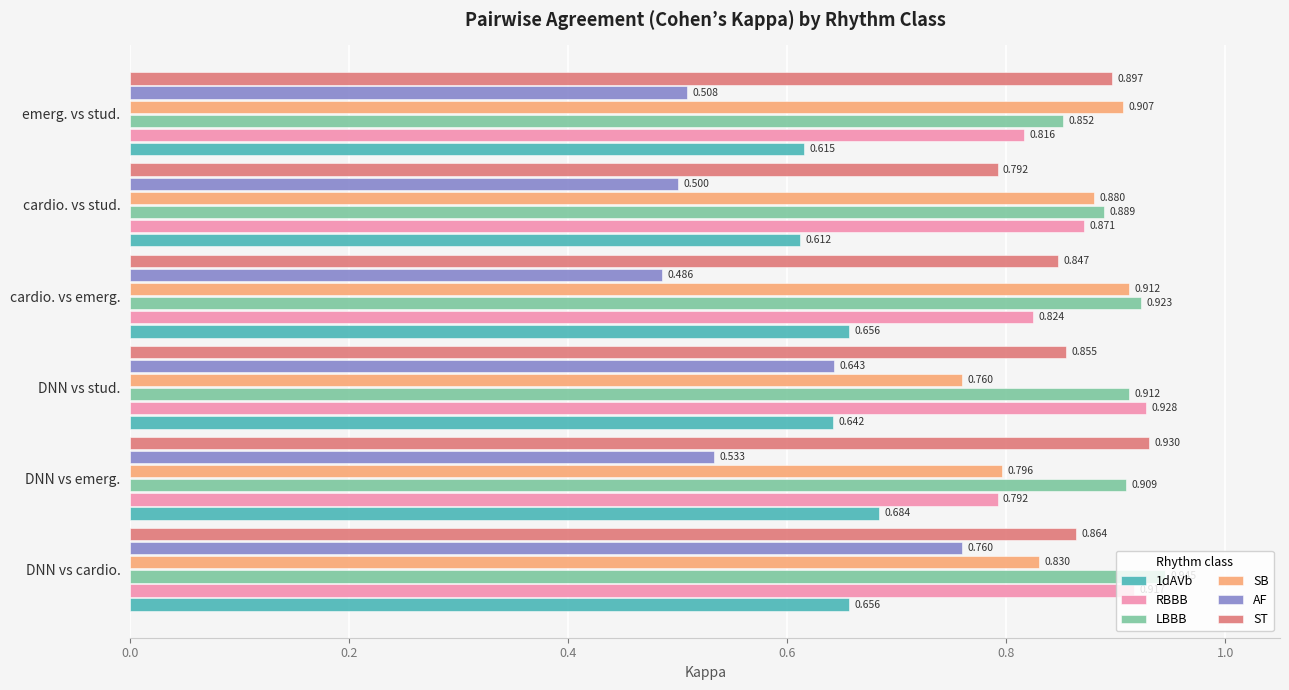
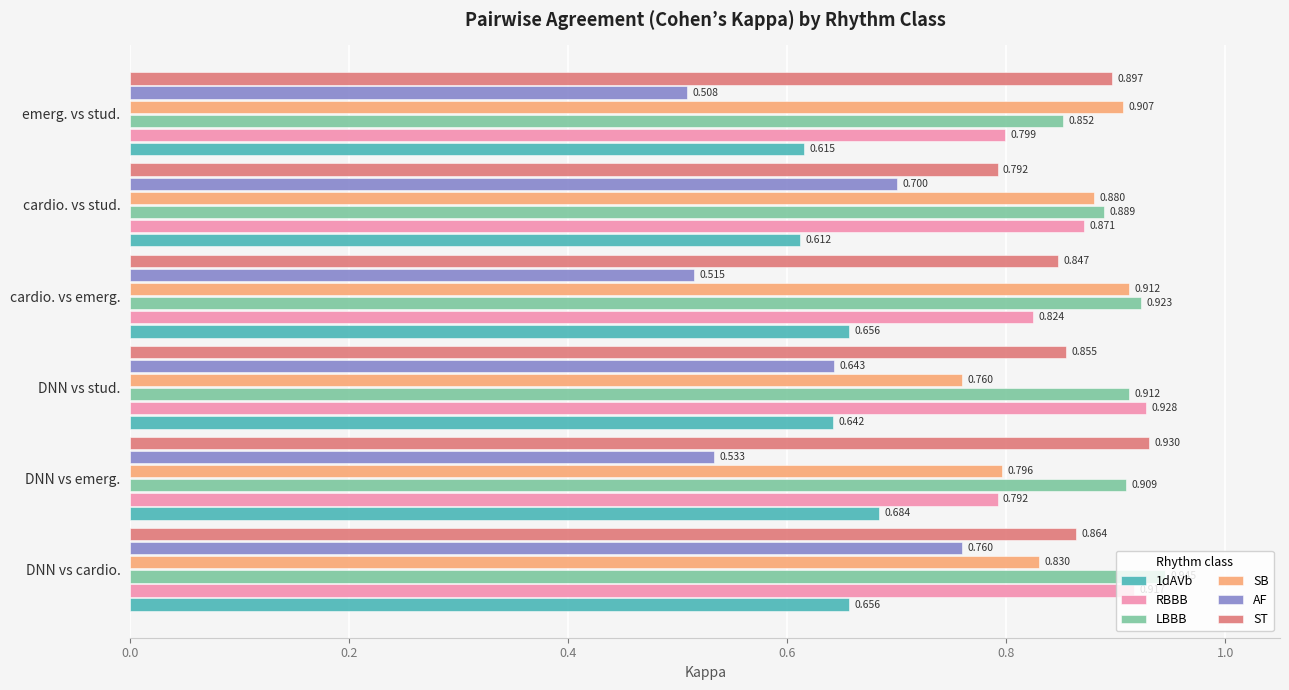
RBBB, emerg. vs stud.: 0.816 -> 0.799
AF, cardio. vs stud.: 0.500 -> 0.700
AF, cardio. vs emerg.: 0.486 -> 0.515
